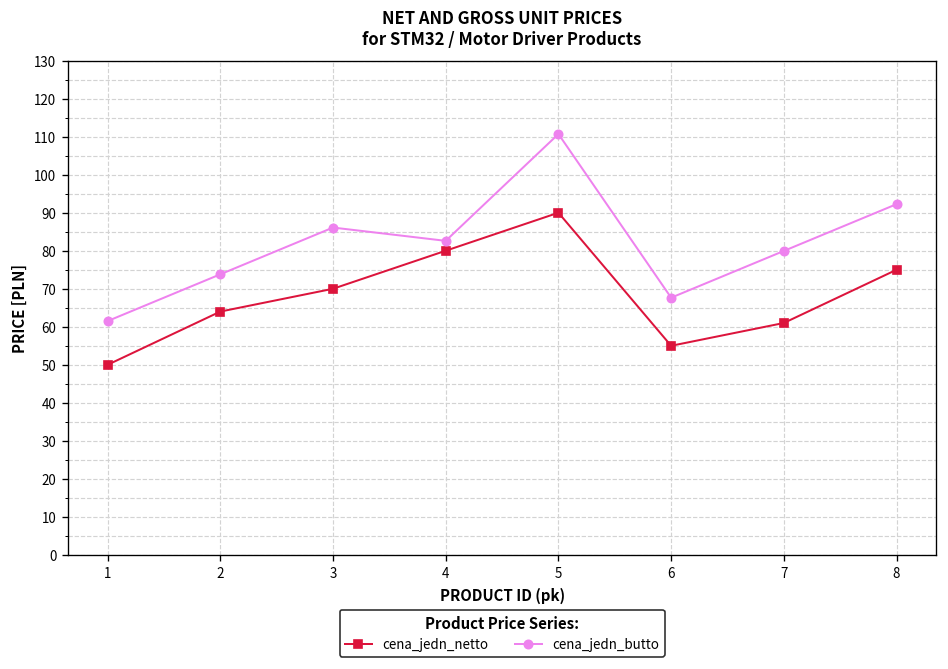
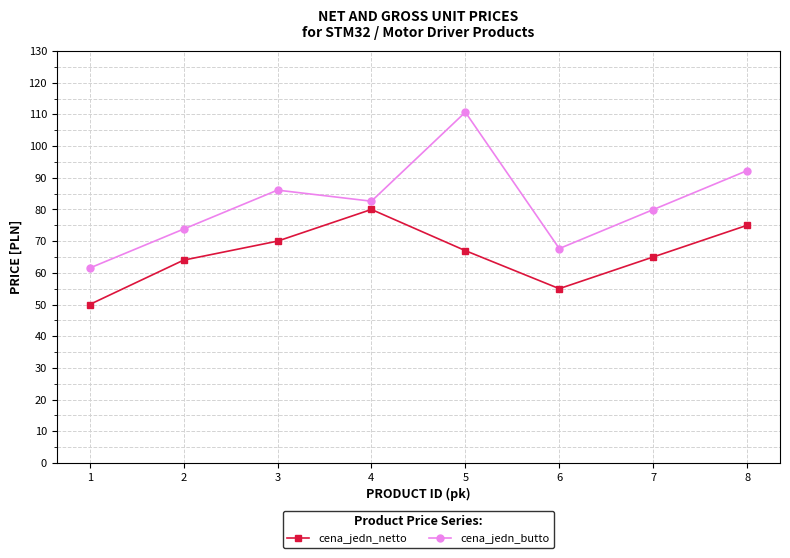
cena_jedn_netto, 5: 90 -> 67
cena_jedn_netto, 7: 61 -> 65
